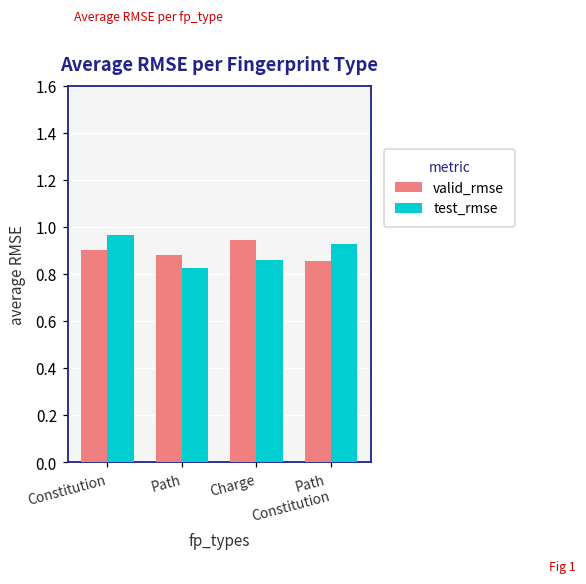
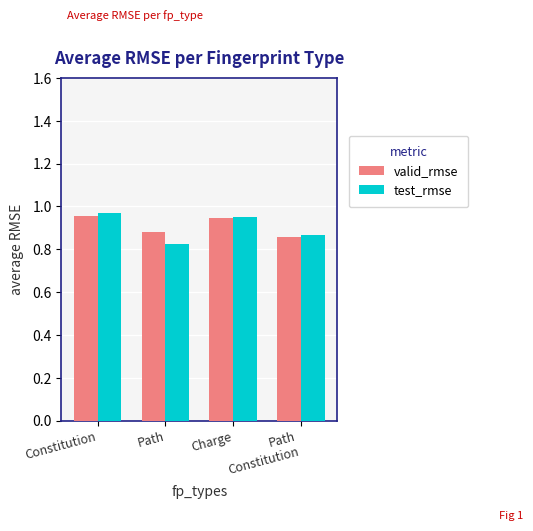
valid_rmse, Constitution: 0.90 -> 0.96
test_rmse, Charge: 0.86 -> 0.95
test_rmse, Path Constitution: 0.93 -> 0.87
